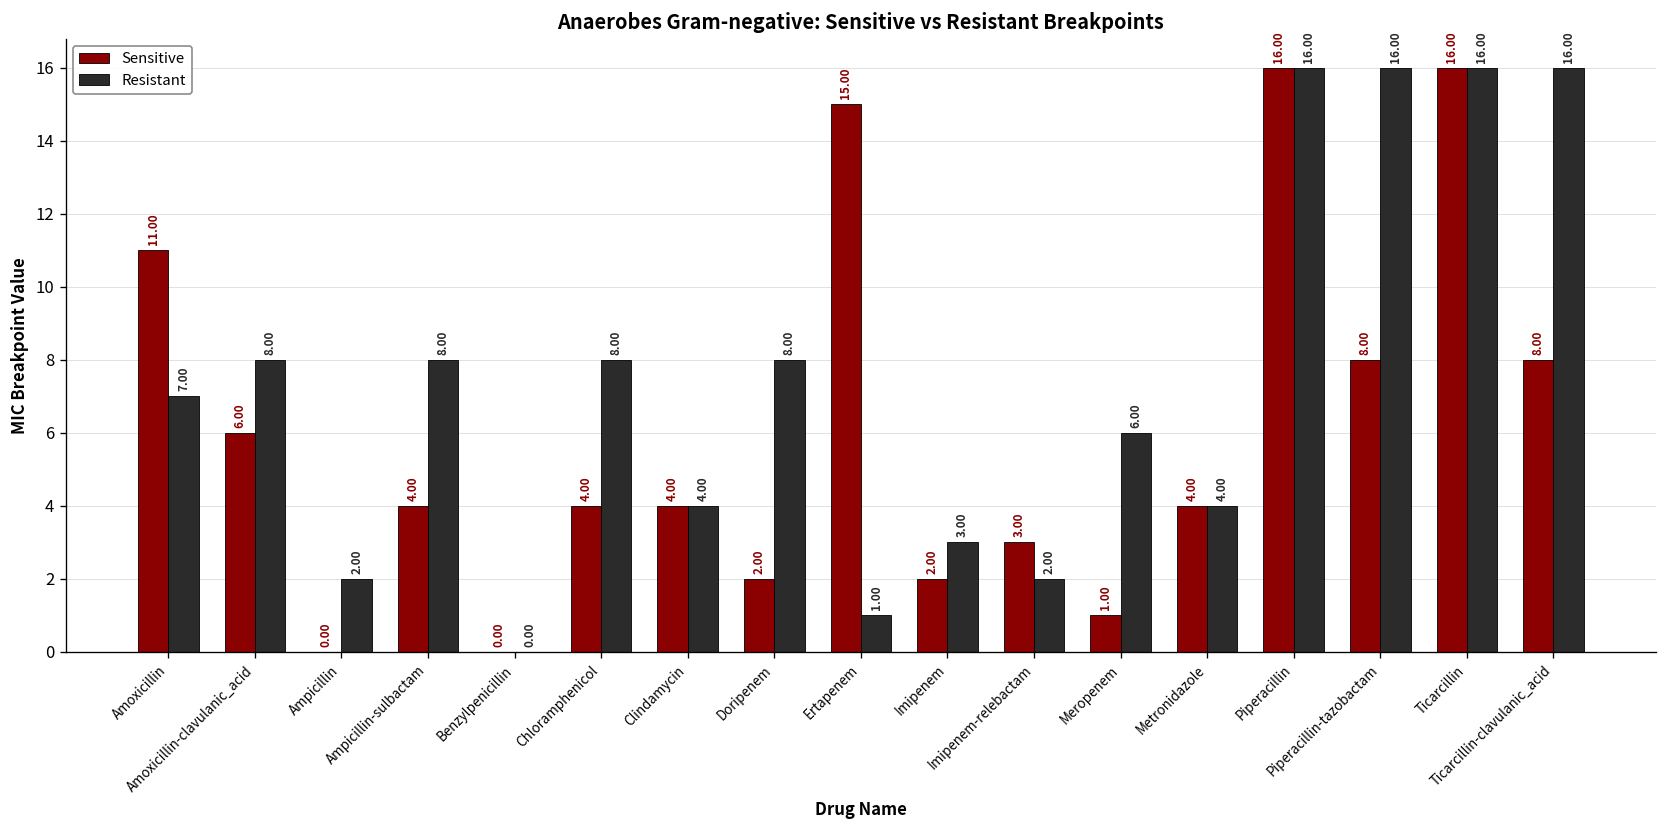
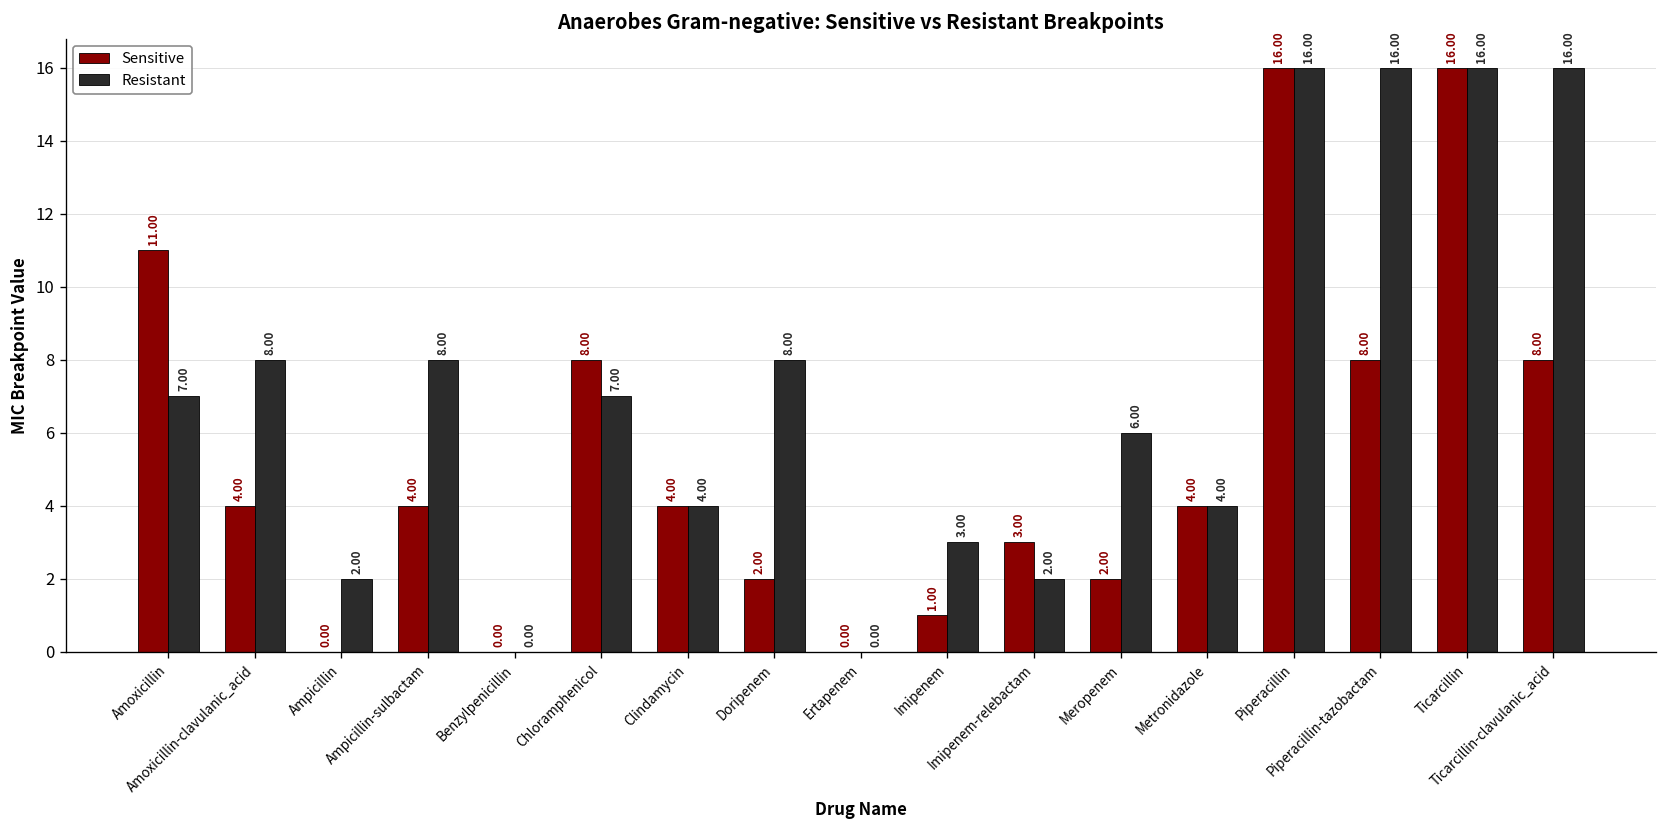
Sensitive, Amoxicillin-clavulanic_acid: 6.00 -> 4.00
Sensitive, Chloramphenicol: 4.00 -> 8.00
Resistant, Chloramphenicol: 8.00 -> 7.00
Sensitive, Ertapenem: 15.00 -> 0.00
Resistant, Ertapenem: 1.00 -> 0.00
Sensitive, Imipenem: 2.00 -> 1.00
Sensitive, Meropenem: 1.00 -> 2.00
